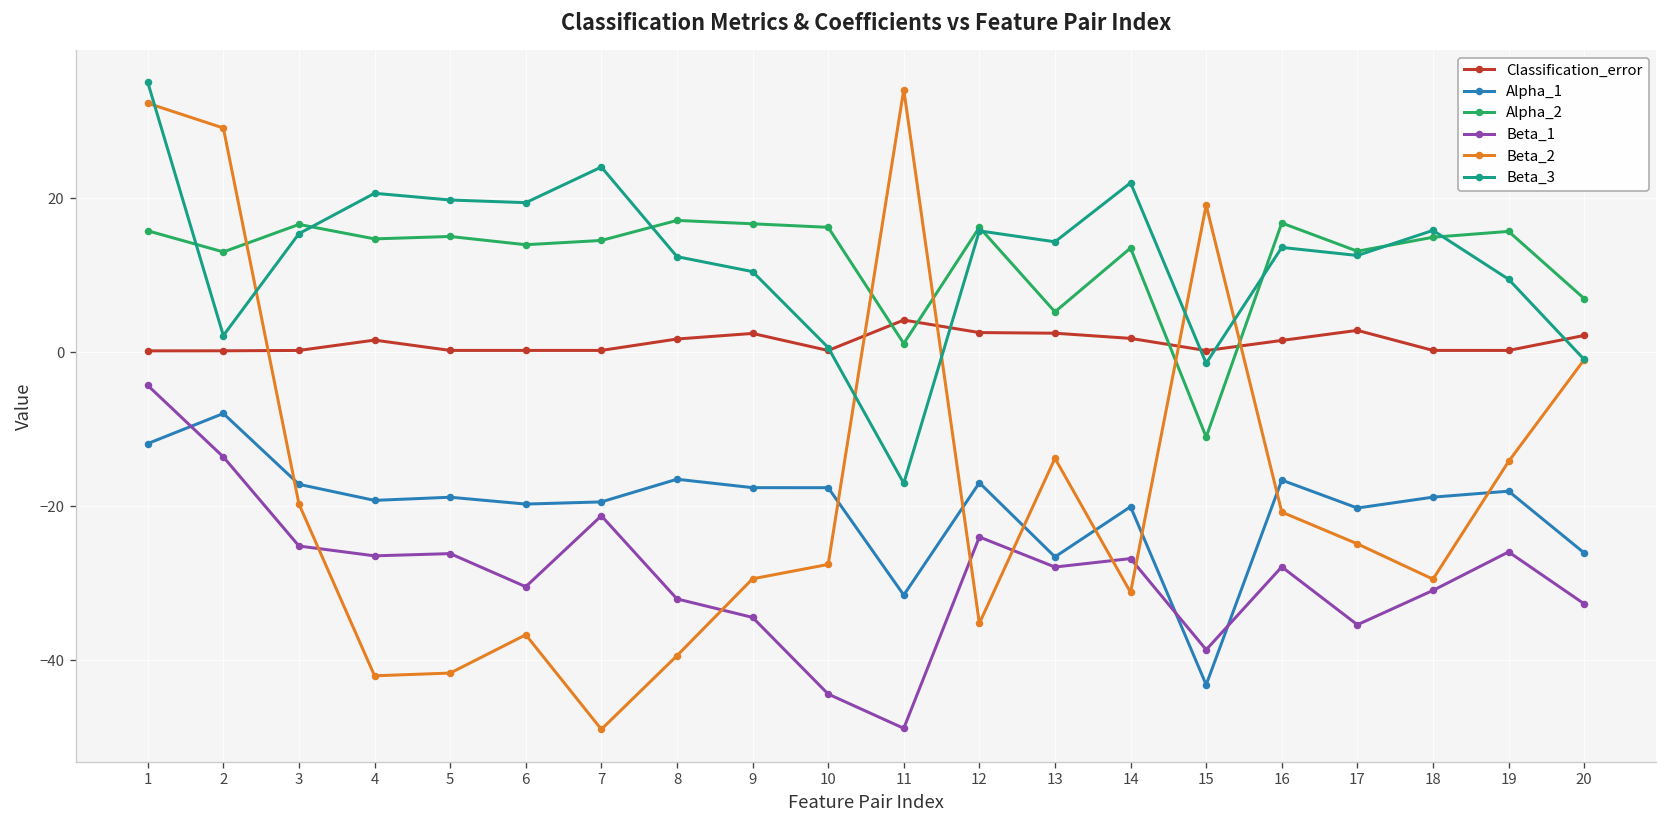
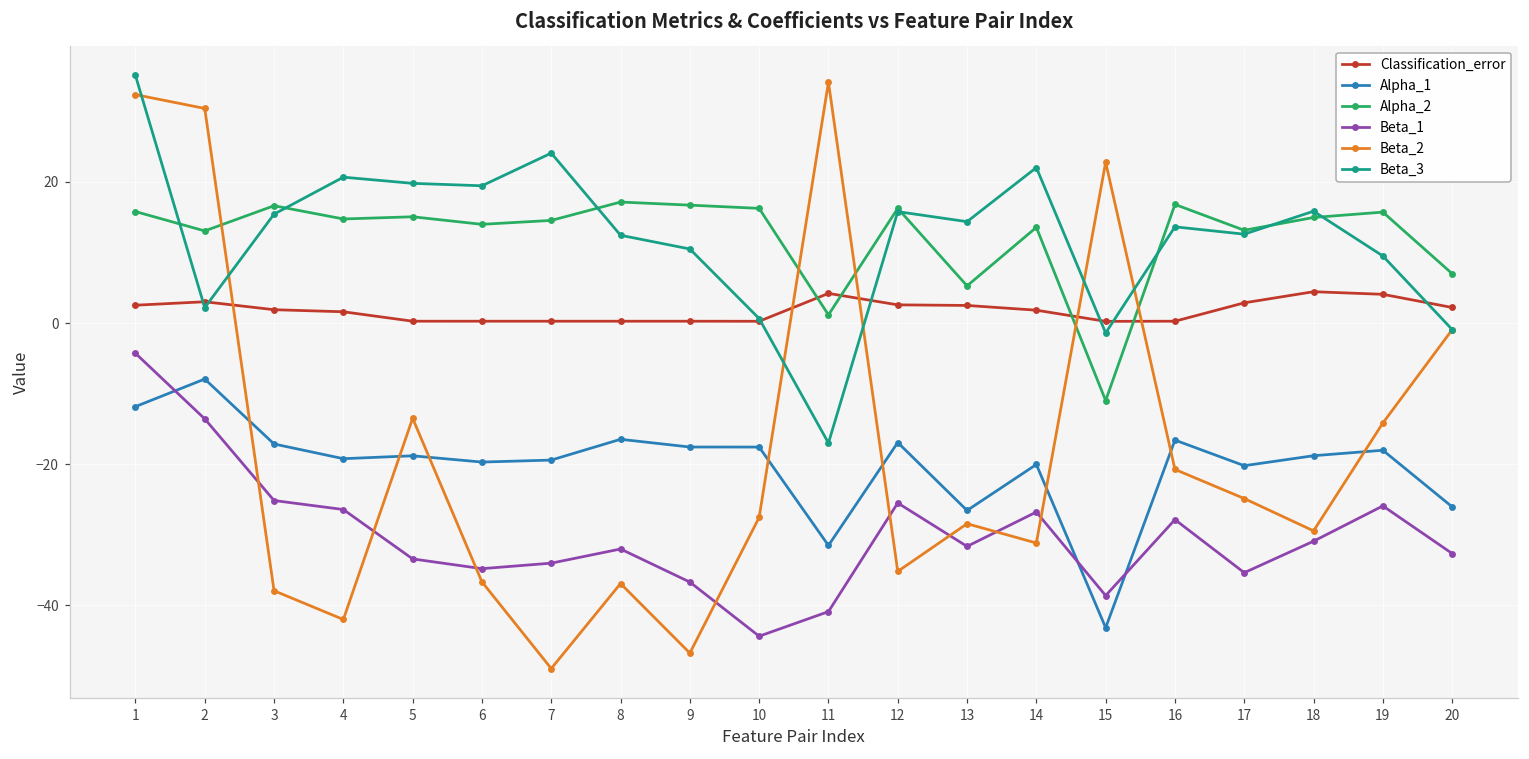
Classification_error, 1: 0 -> 3
Classification_error, 2: 0 -> 3
Beta_2, 2: 29 -> 30
Classification_error, 3: 0 -> 2
Beta_2, 3: -20 -> -38
Beta_1, 5: -26 -> -33
Beta_2, 5: -42 -> -13
Beta_1, 6: -30 -> -35
Beta_1, 7: -21 -> -34
Classification_error, 8: 2 -> 0
Beta_2, 8: -39 -> -37
Classification_error, 9: 2 -> 0
Beta_1, 9: -34 -> -37
Beta_2, 9: -29 -> -47
Beta_1, 11: -49 -> -41
Beta_1, 12: -24 -> -25
Beta_1, 13: -28 -> -32
Beta_2, 13: -14 -> -28
Beta_2, 15: 19 -> 23
Classification_error, 16: 2 -> 0
Classification_error, 18: 0 -> 4
Classification_error, 19: 0 -> 4
